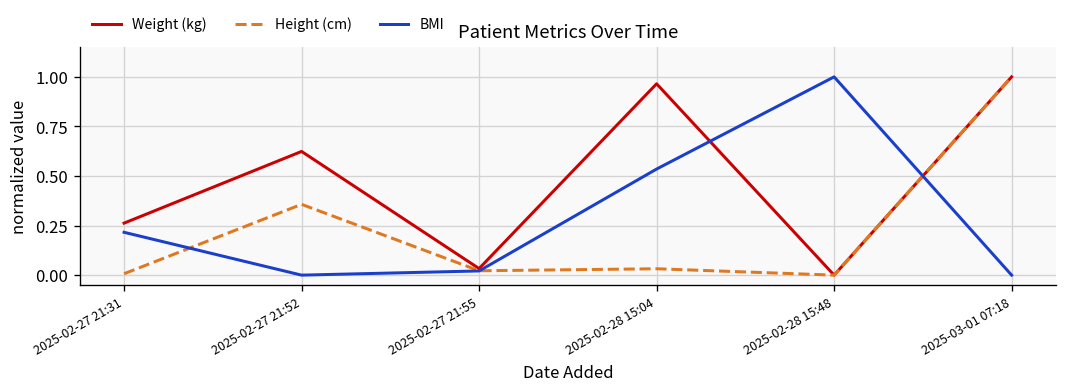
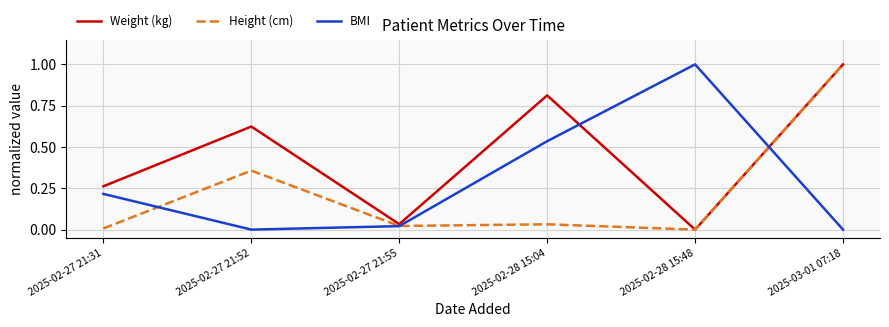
Weight (kg), 2025-02-28 15:04: 0.97 -> 0.81
